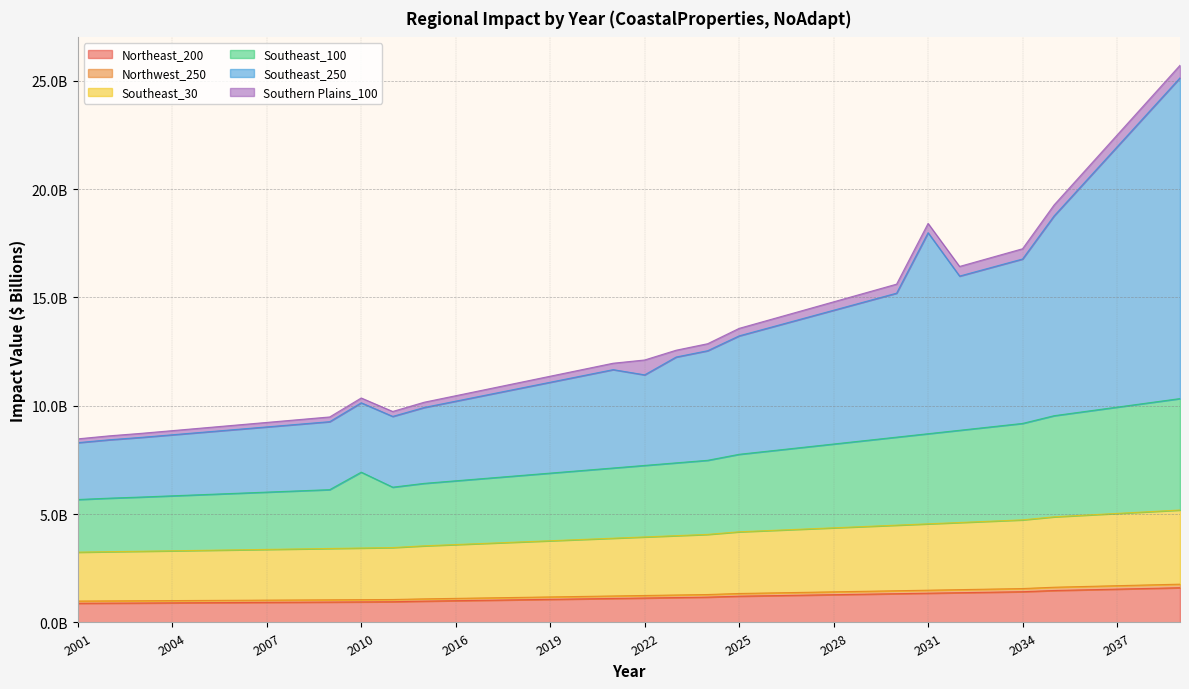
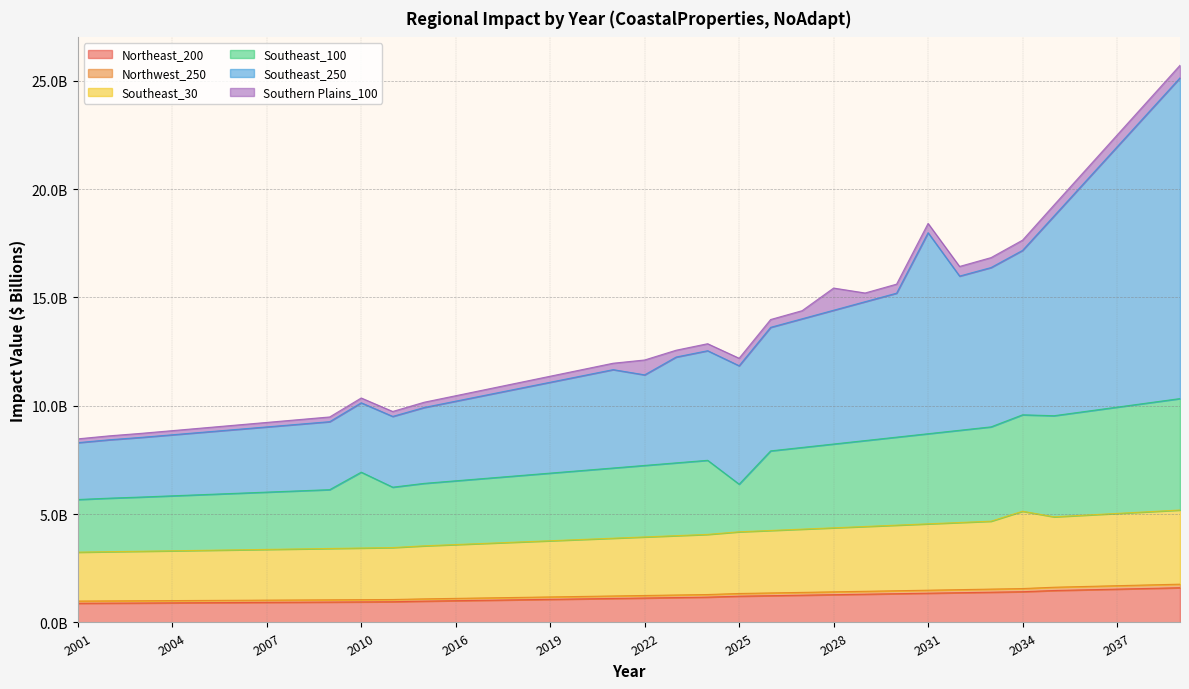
Southeast_100, 2025: 3600000000 -> 2200000000
Southern Plains_100, 2028: 400000000 -> 1000000000
Southeast_30, 2034: 3200000000 -> 3600000000
